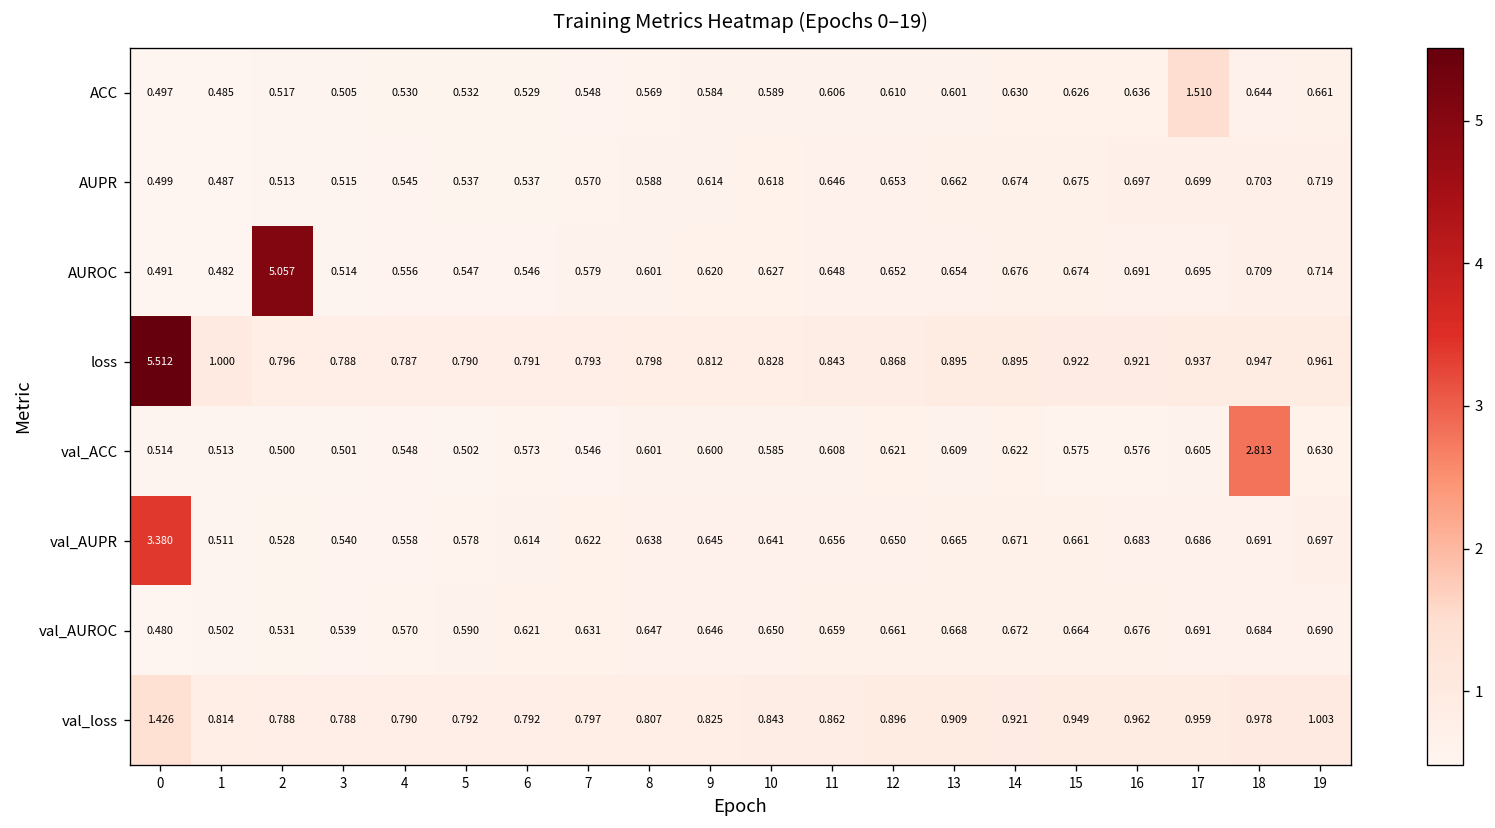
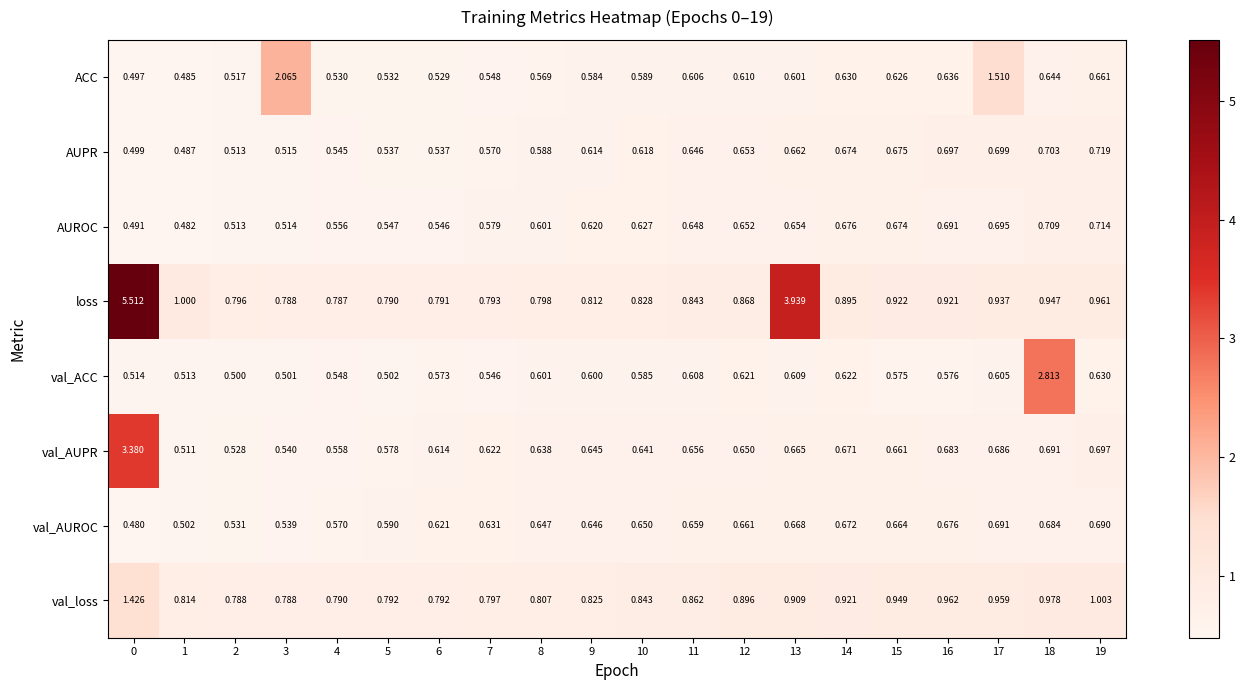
ACC, 3: 0.505 -> 2.065
AUROC, 2: 5.057 -> 0.513
loss, 13: 0.895 -> 3.939
